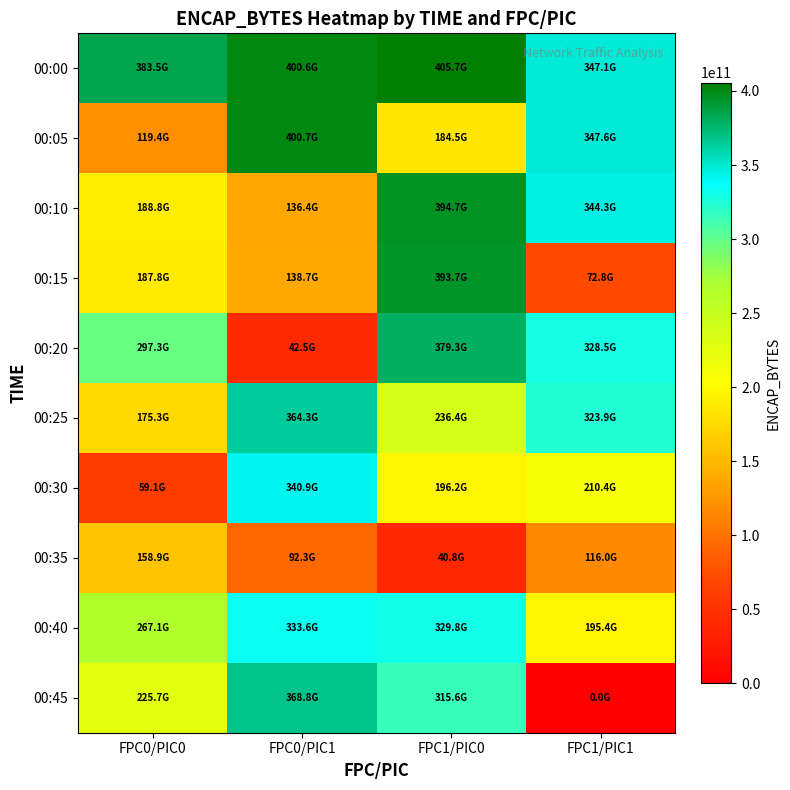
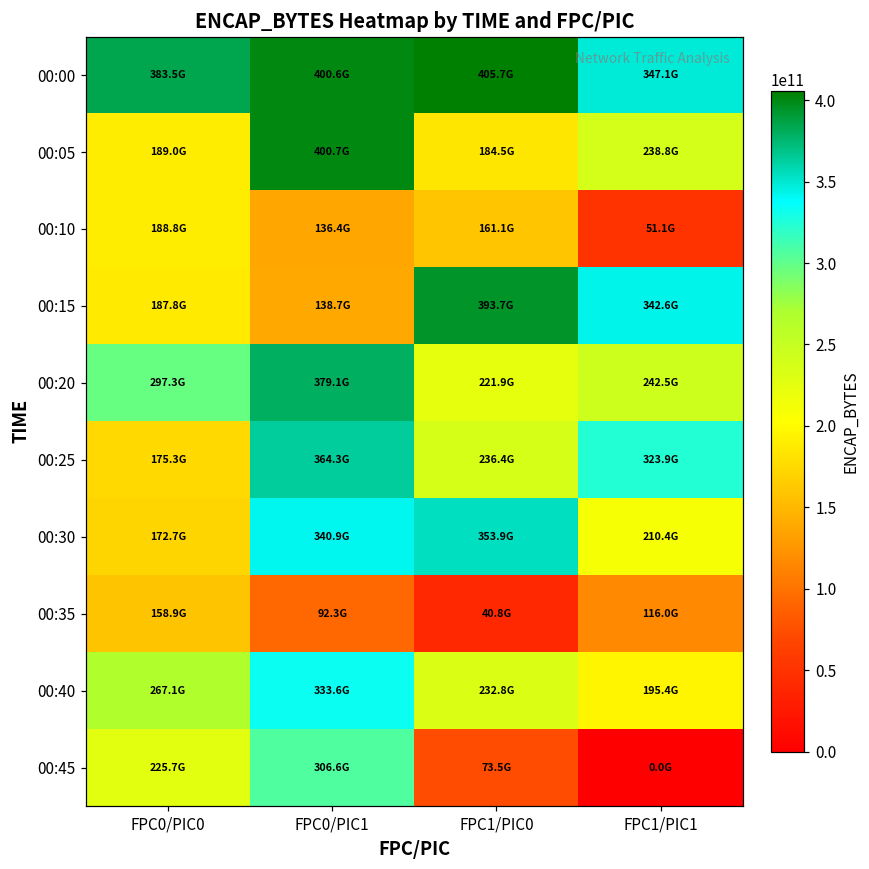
00:05, FPC0/PIC0: 119.4G -> 189.0G
00:05, FPC1/PIC1: 347.6G -> 238.8G
00:10, FPC1/PIC0: 394.7G -> 161.1G
00:10, FPC1/PIC1: 344.3G -> 51.1G
00:15, FPC1/PIC1: 72.8G -> 342.6G
00:20, FPC0/PIC1: 42.5G -> 379.1G
00:20, FPC1/PIC0: 379.3G -> 221.9G
00:20, FPC1/PIC1: 328.5G -> 242.5G
00:30, FPC0/PIC0: 59.1G -> 172.7G
00:30, FPC1/PIC0: 196.2G -> 353.9G
00:40, FPC1/PIC0: 329.8G -> 232.8G
00:45, FPC0/PIC1: 368.8G -> 306.6G
00:45, FPC1/PIC0: 315.6G -> 73.5G
